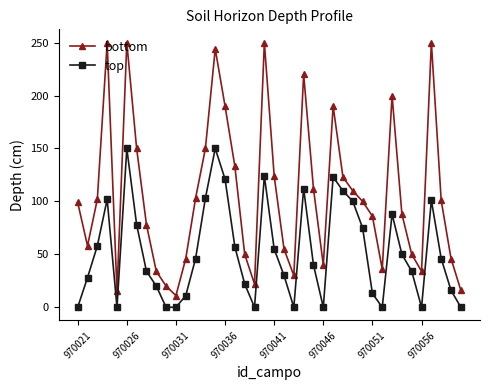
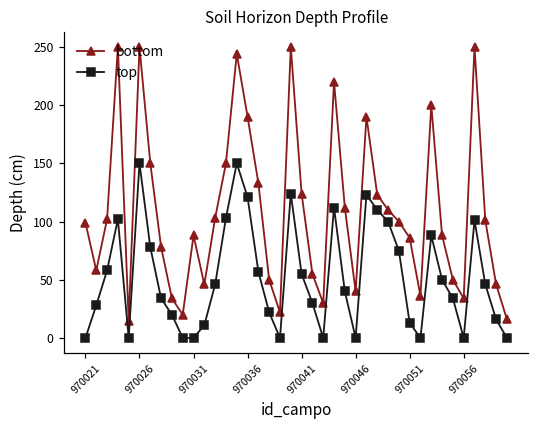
bottom, 970031: 11 -> 88
